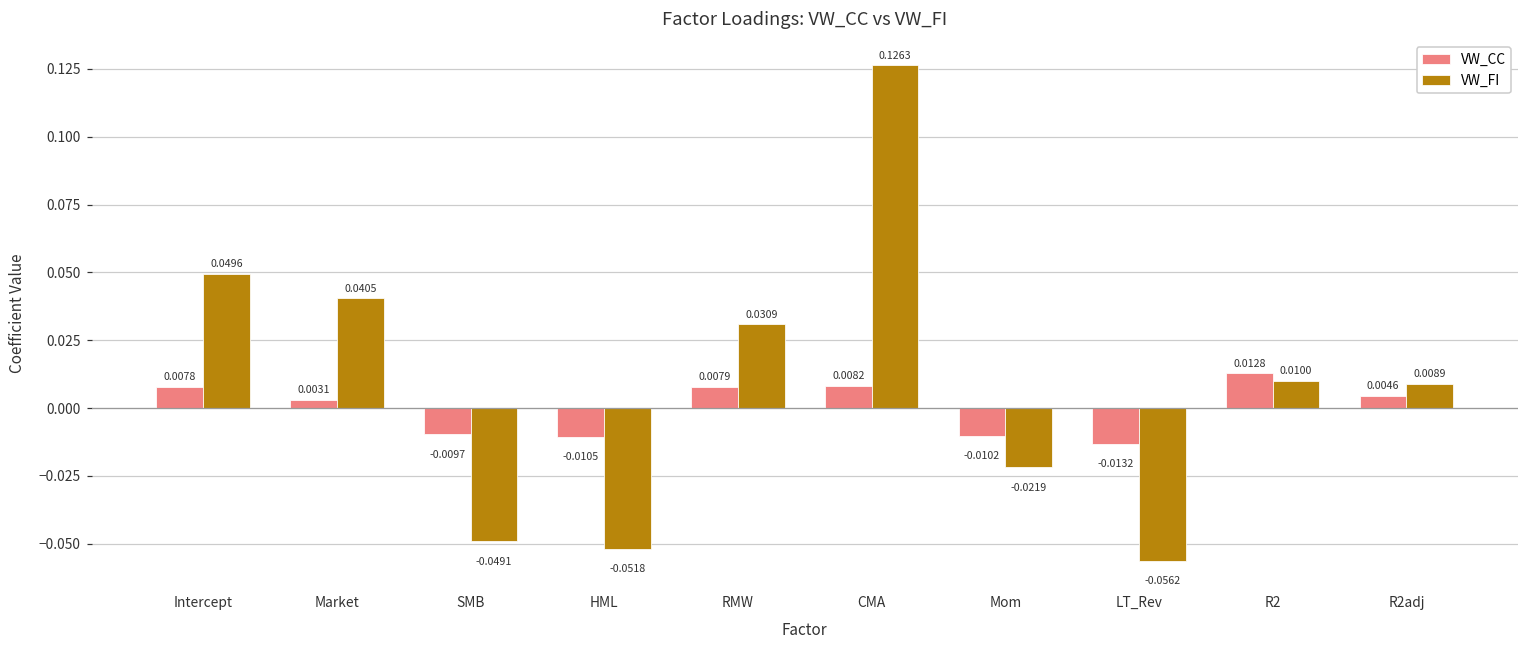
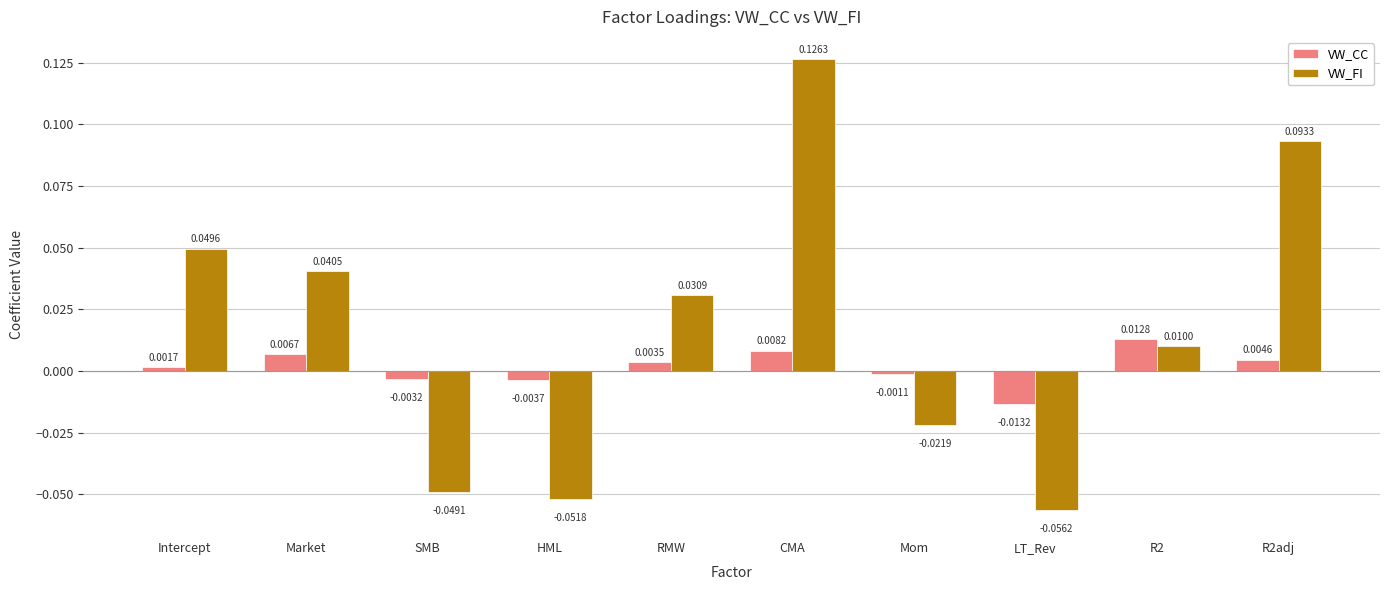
VW_CC, Intercept: 0.0078 -> 0.0017
VW_CC, Market: 0.0031 -> 0.0067
VW_CC, SMB: -0.0097 -> -0.0032
VW_CC, HML: -0.0105 -> -0.0037
VW_CC, RMW: 0.0079 -> 0.0035
VW_CC, Mom: -0.0102 -> -0.0011
VW_FI, R2adj: 0.0089 -> 0.0933
